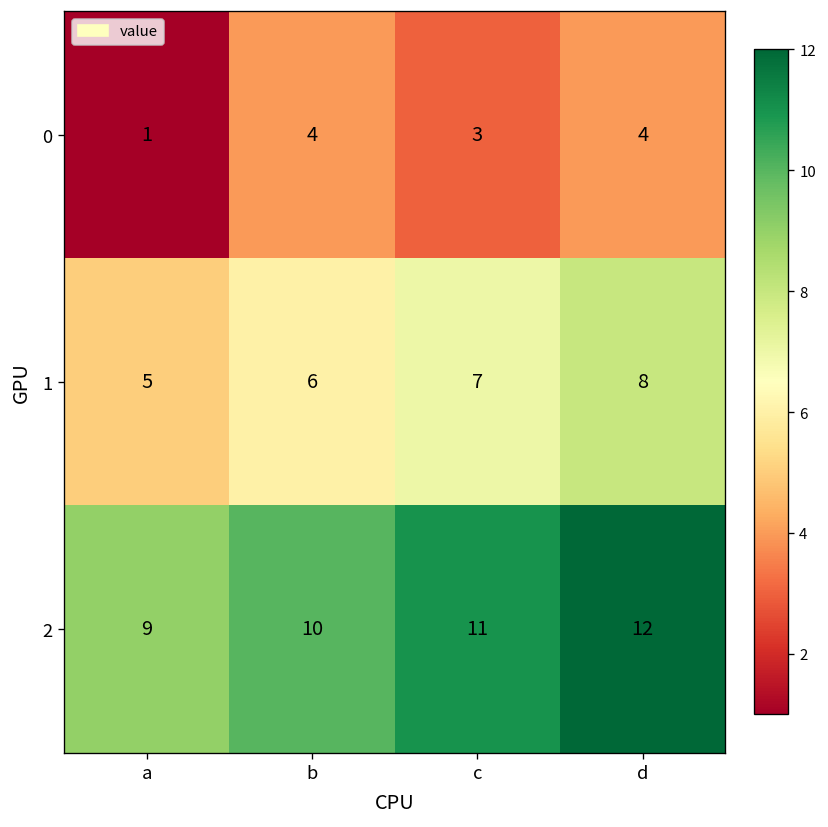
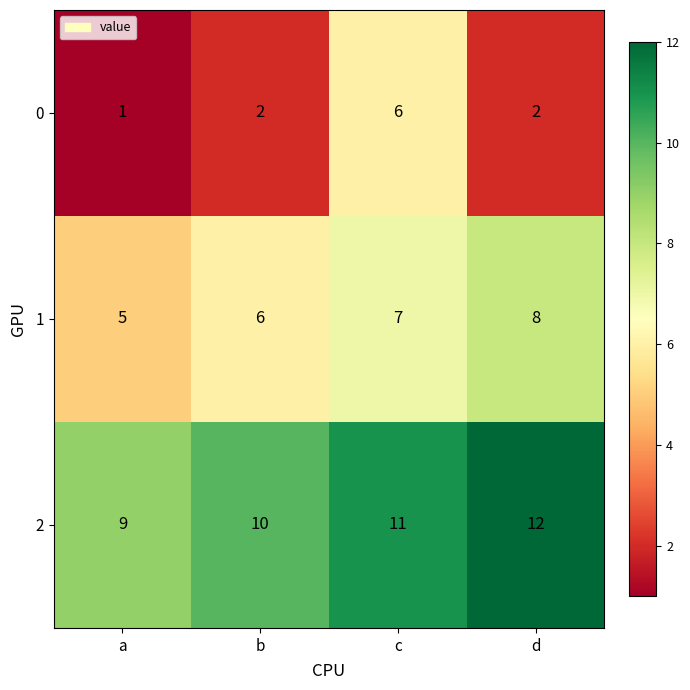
0, b: 4 -> 2
0, c: 3 -> 6
0, d: 4 -> 2
